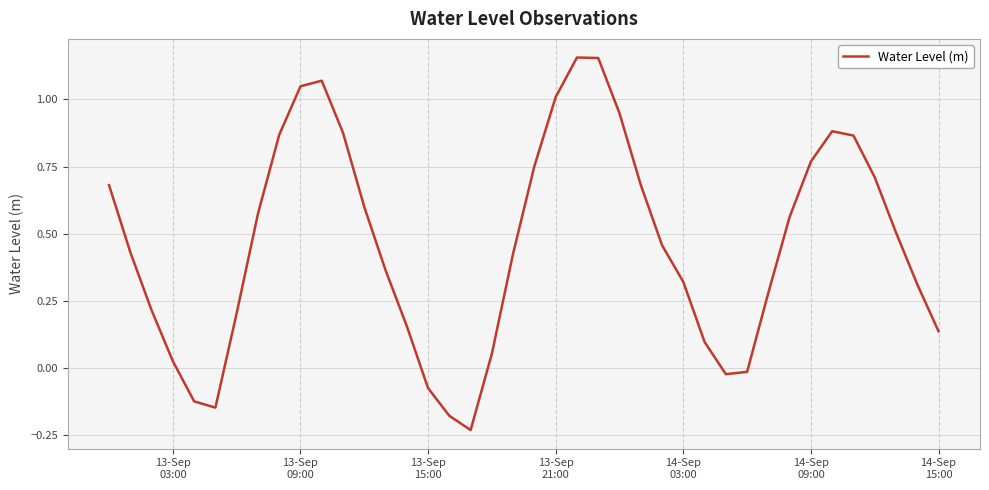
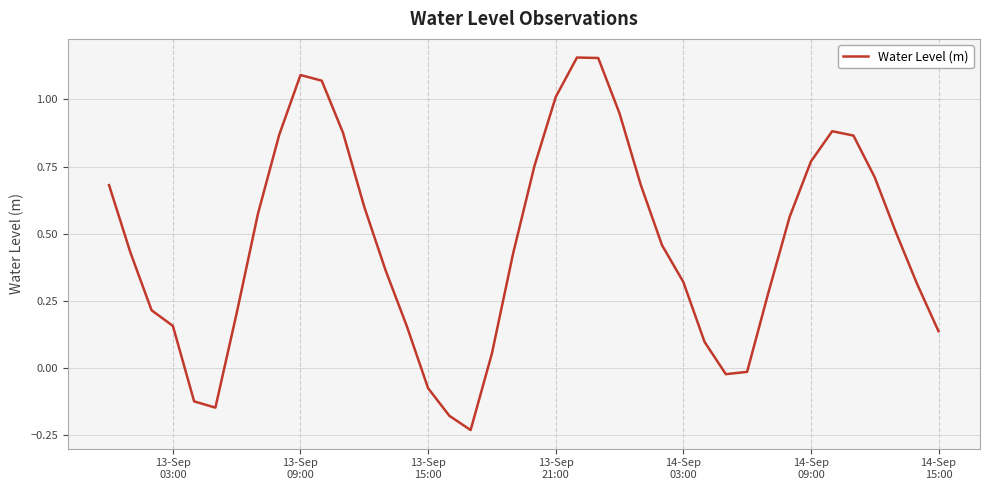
13-Sep 03:00: 0.03 -> 0.16
13-Sep 09:00: 1.05 -> 1.09
